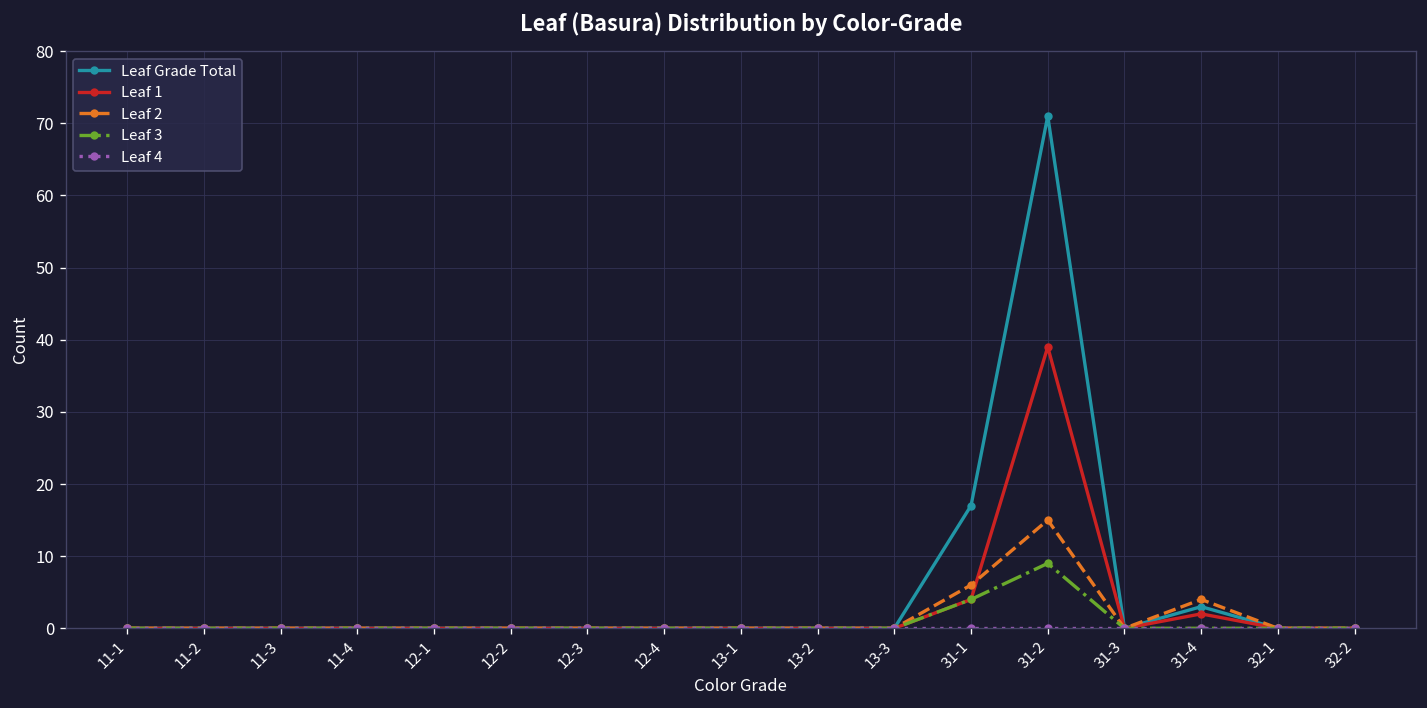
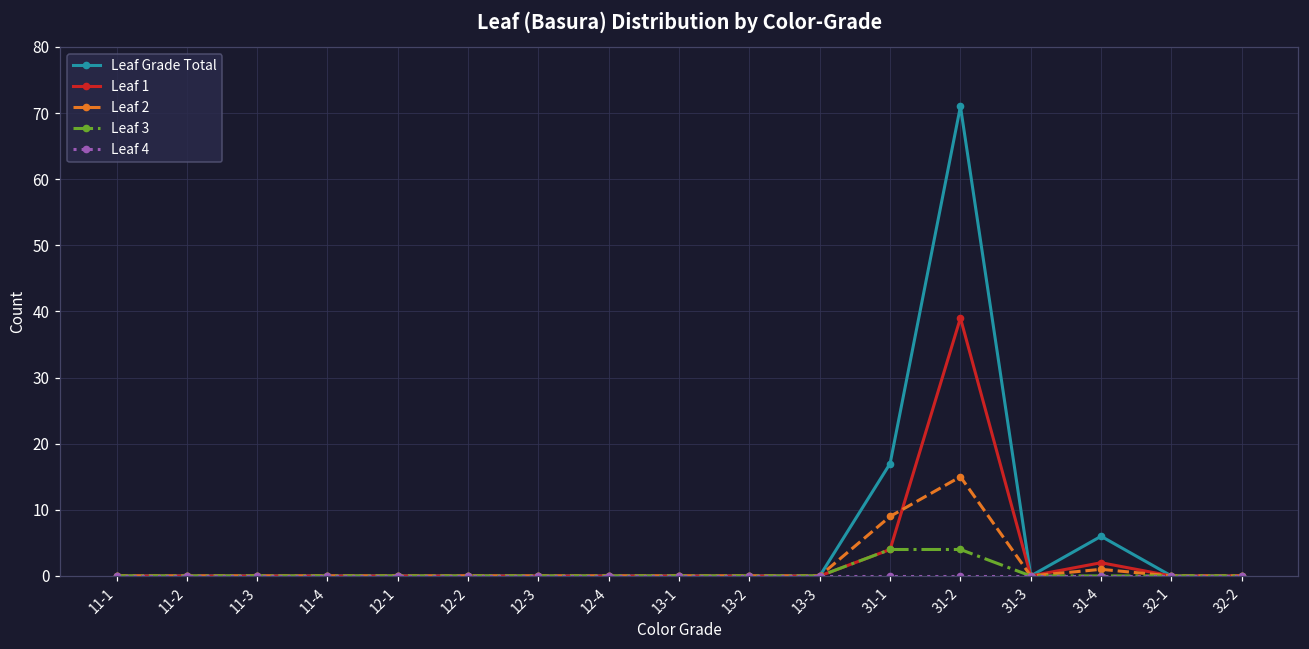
Leaf 2, 31-1: 6 -> 9
Leaf 3, 31-2: 9 -> 4
Leaf Grade Total, 31-4: 3 -> 6
Leaf 2, 31-4: 4 -> 1
